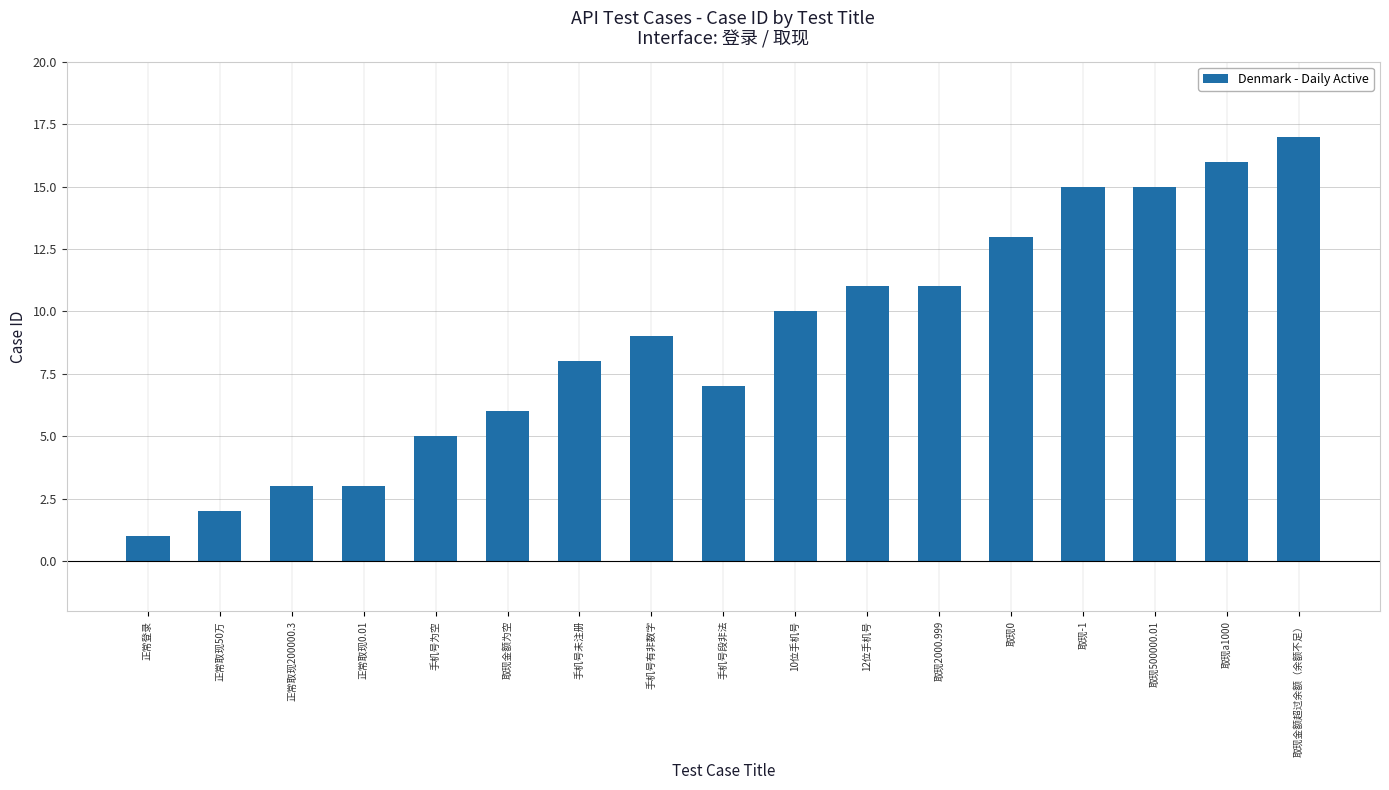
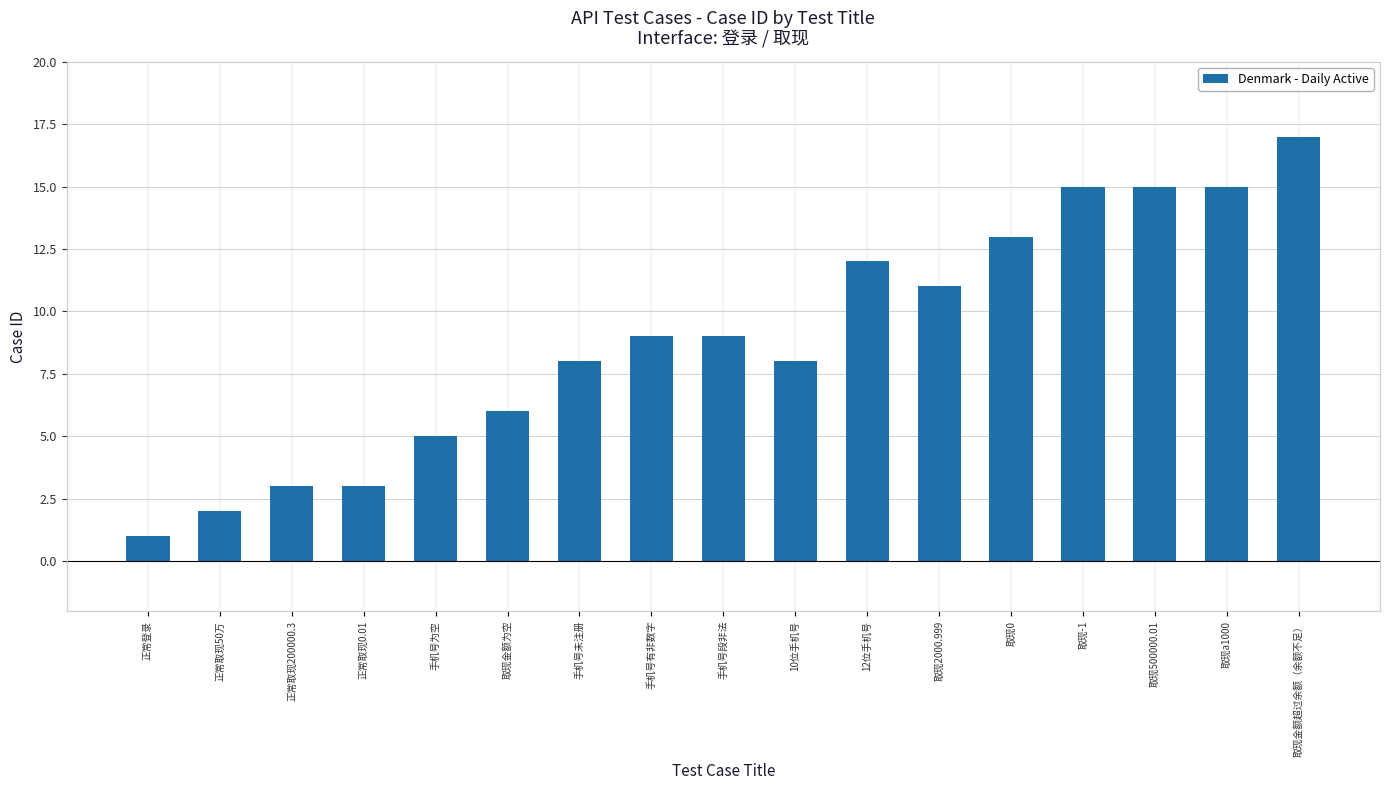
手机号段非法: 7 -> 9
10位手机号: 10 -> 8
12位手机号: 11 -> 12
取现a1000: 16 -> 15
